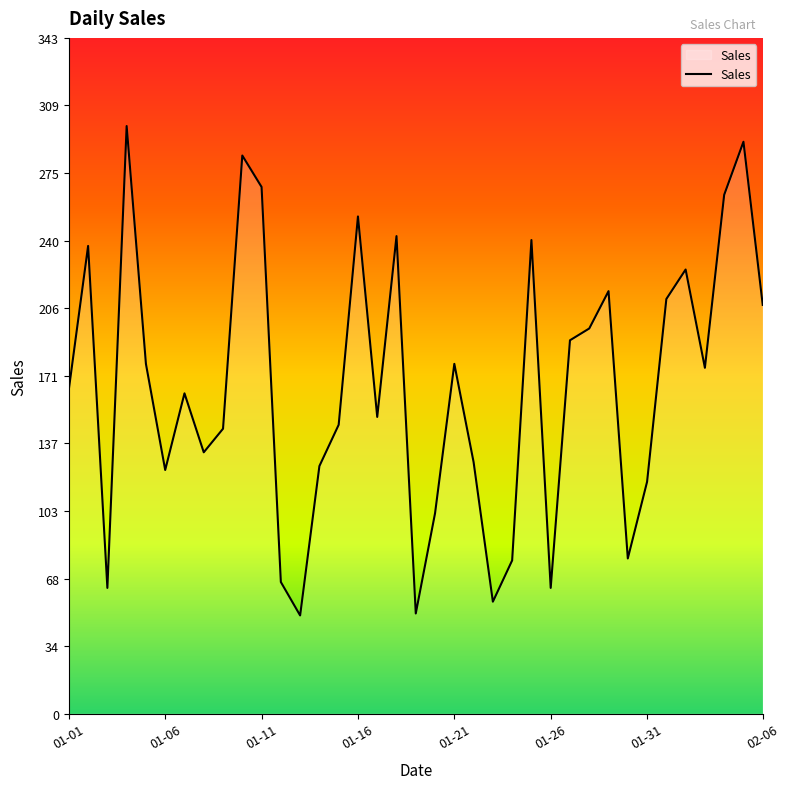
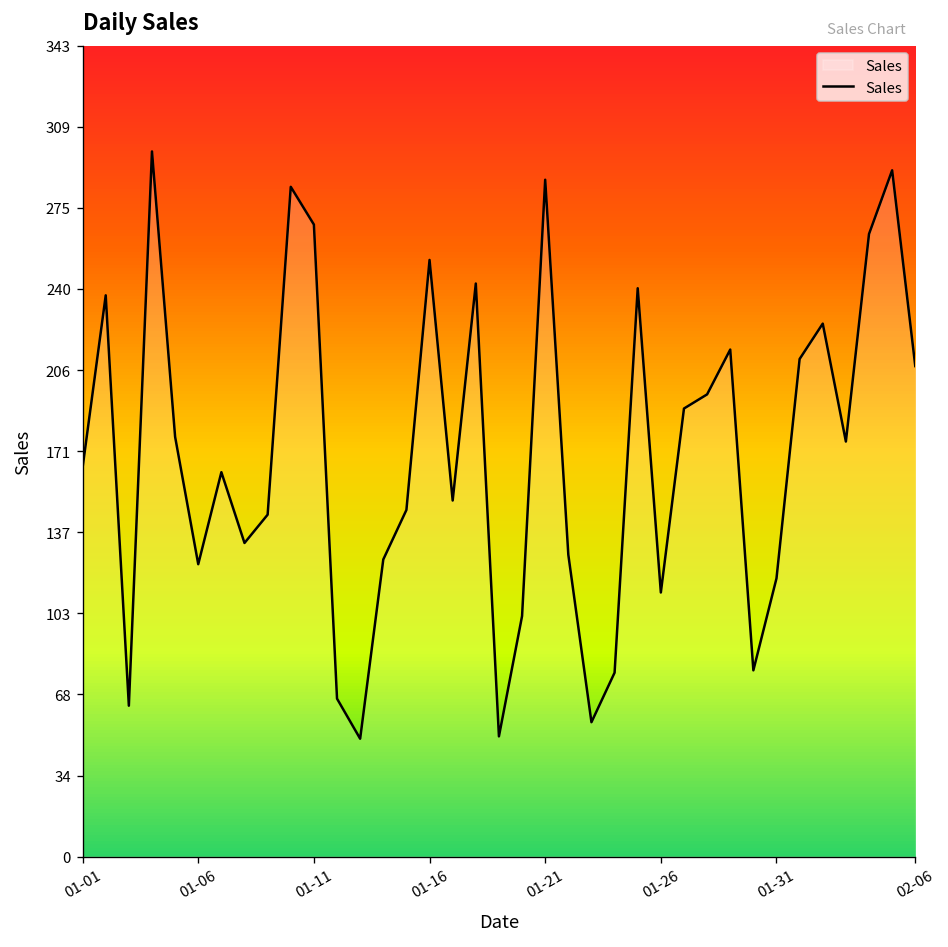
01-21: 178 -> 287
01-26: 64 -> 112
